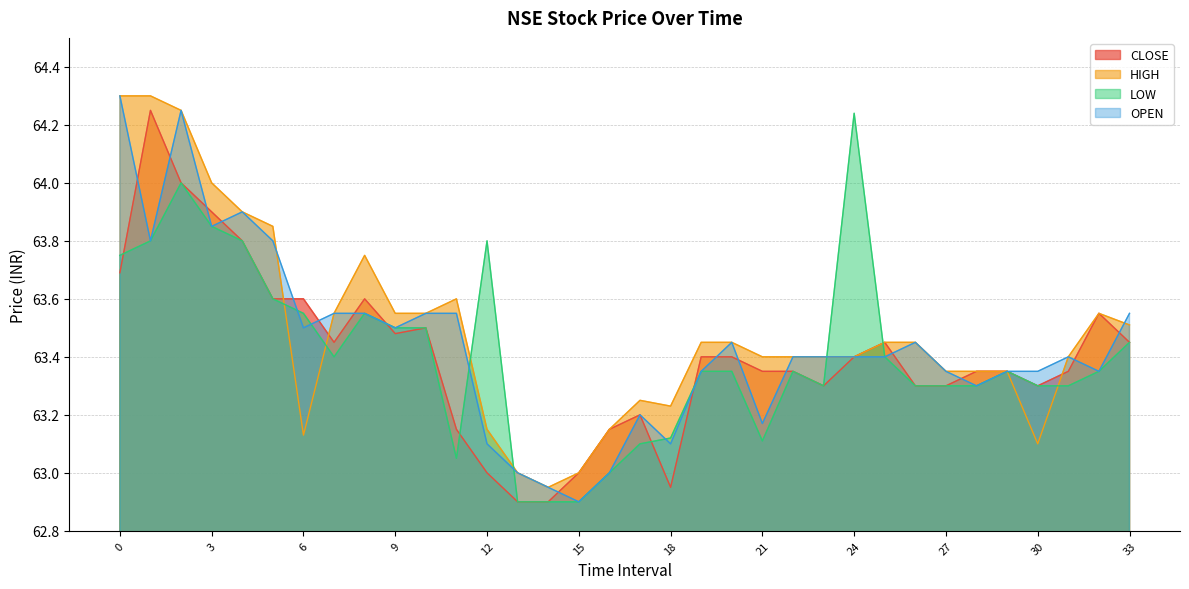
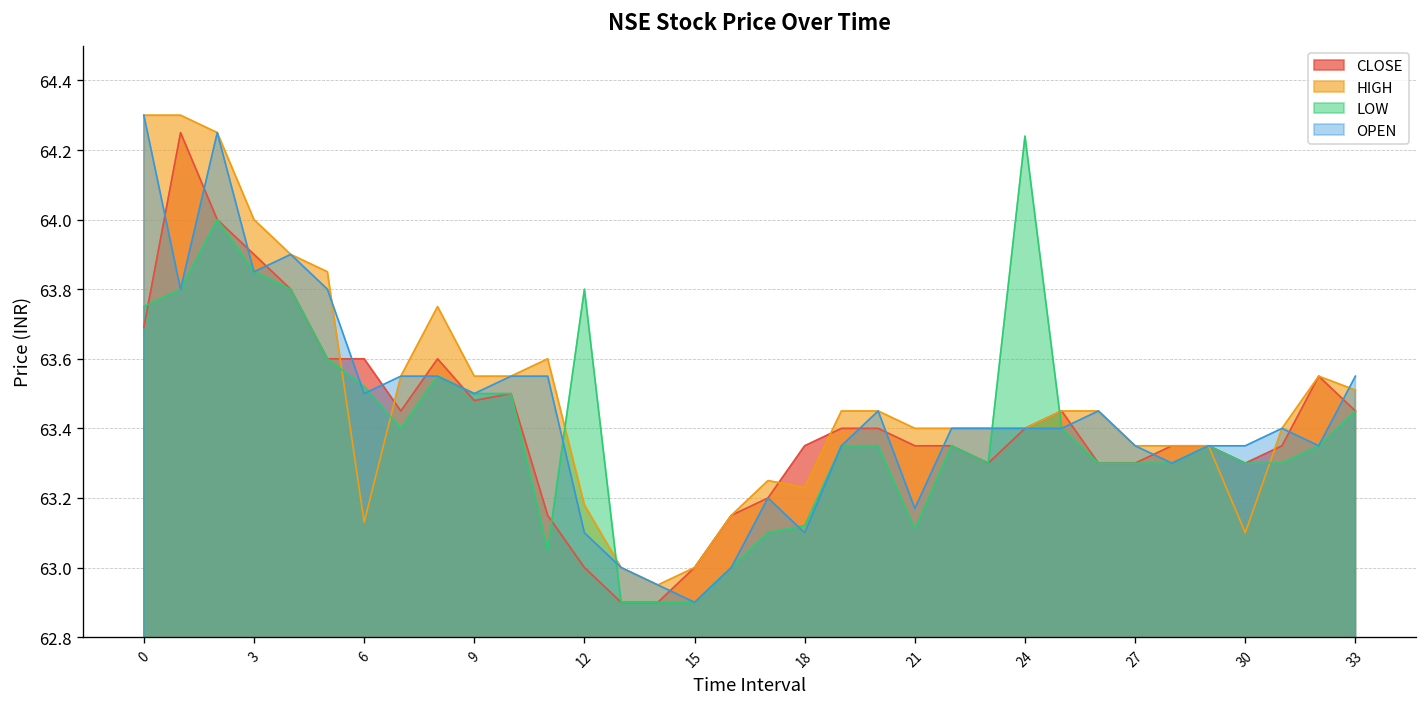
LOW, 6: 63.55 -> 63.52
HIGH, 12: 63.15 -> 63.18
CLOSE, 18: 62.95 -> 63.35
